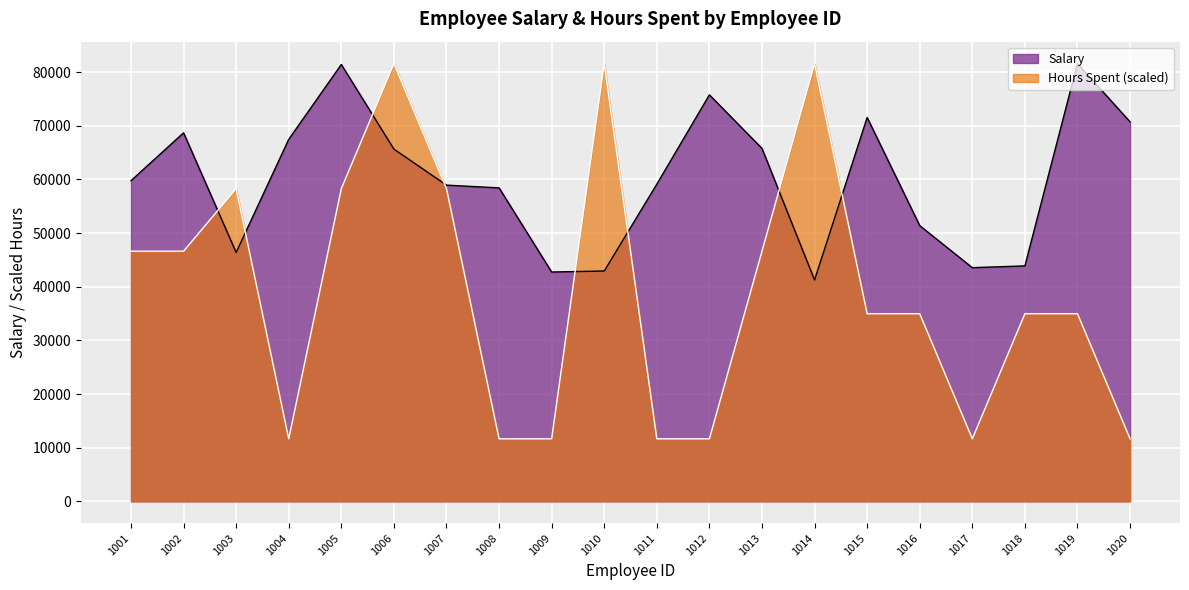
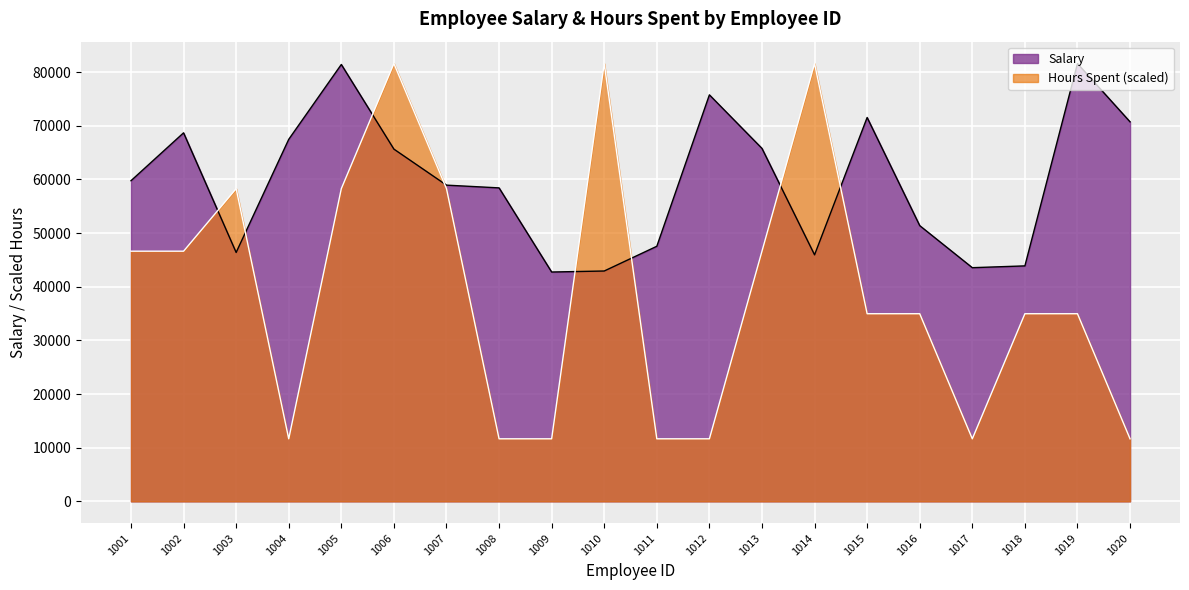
Salary, 1011: 59000 -> 48000
Salary, 1014: 41000 -> 46000
